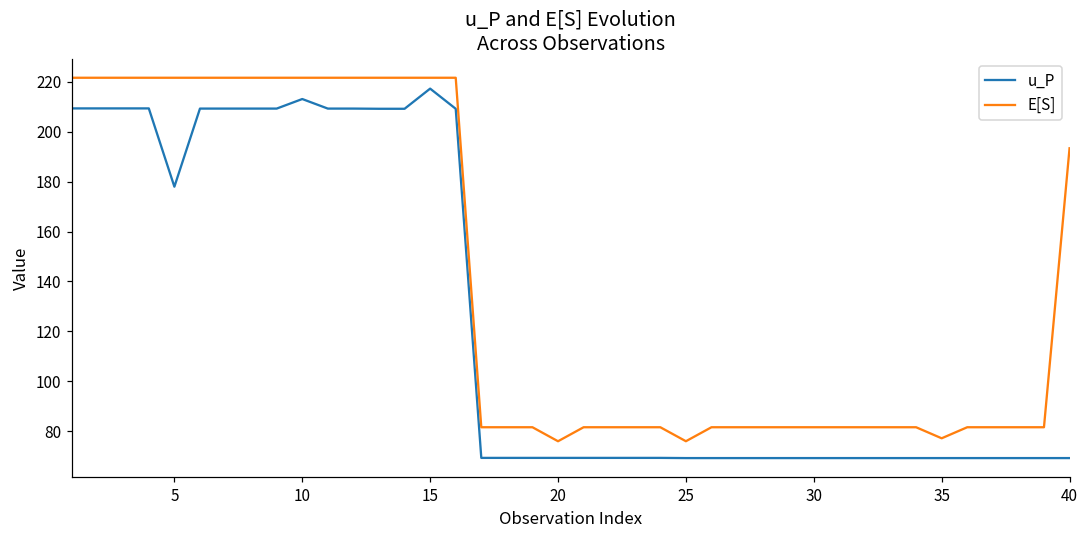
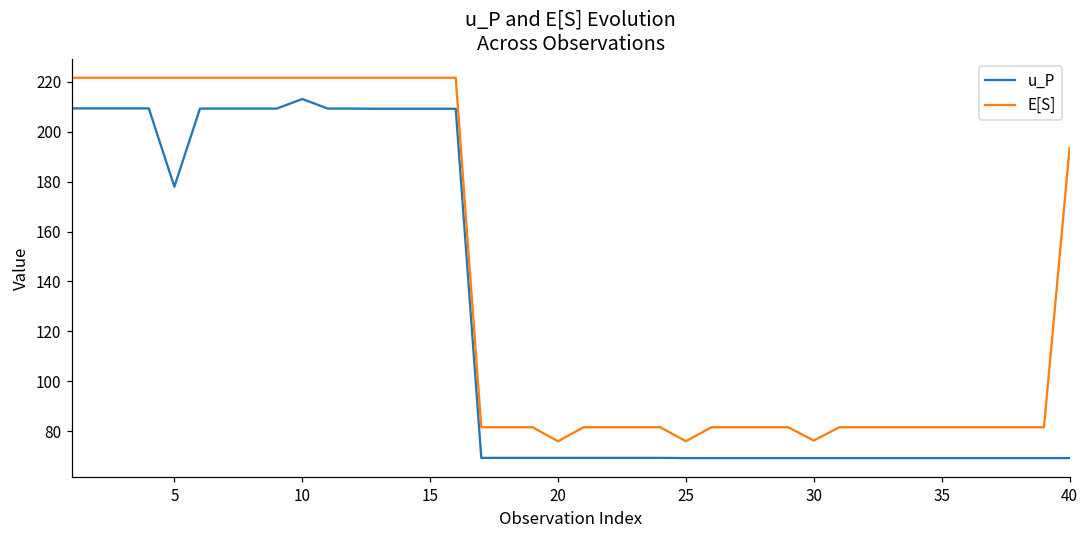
u_P, 15: 217 -> 209
E[S], 30: 82 -> 76
E[S], 35: 77 -> 82
